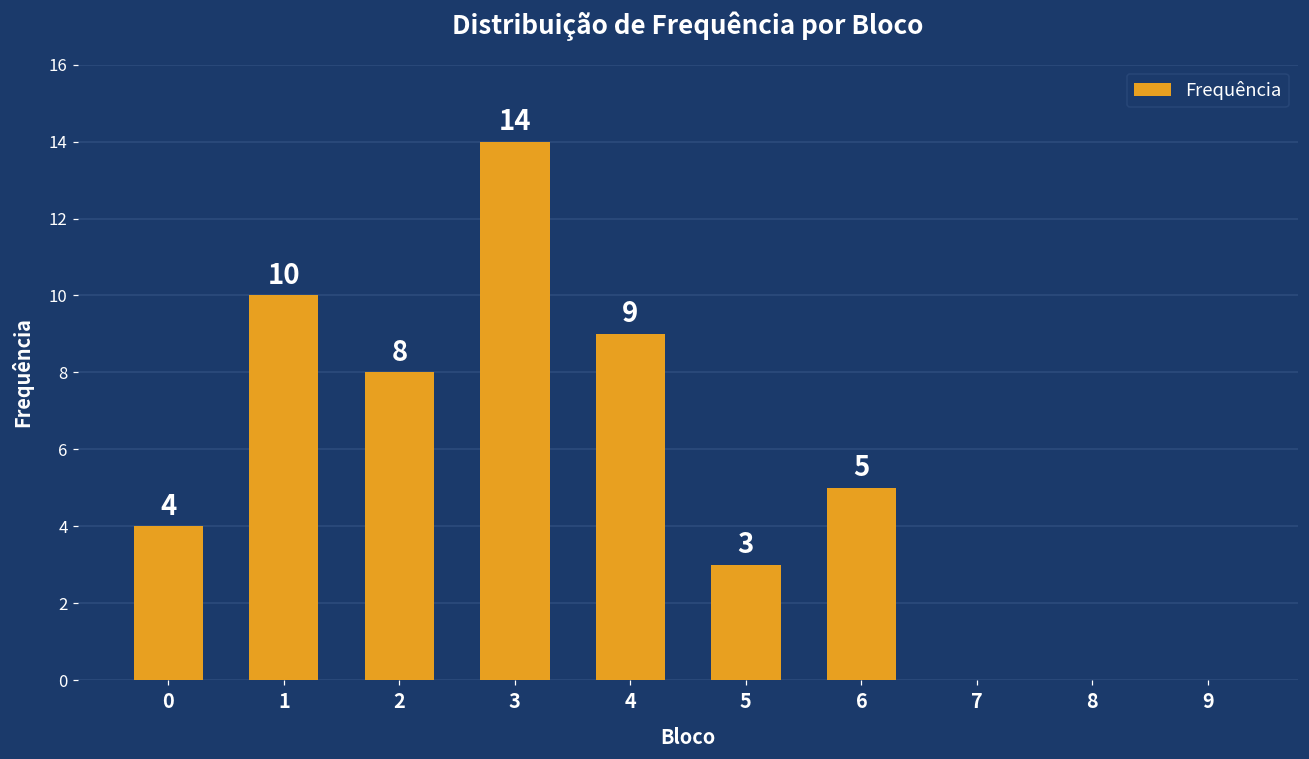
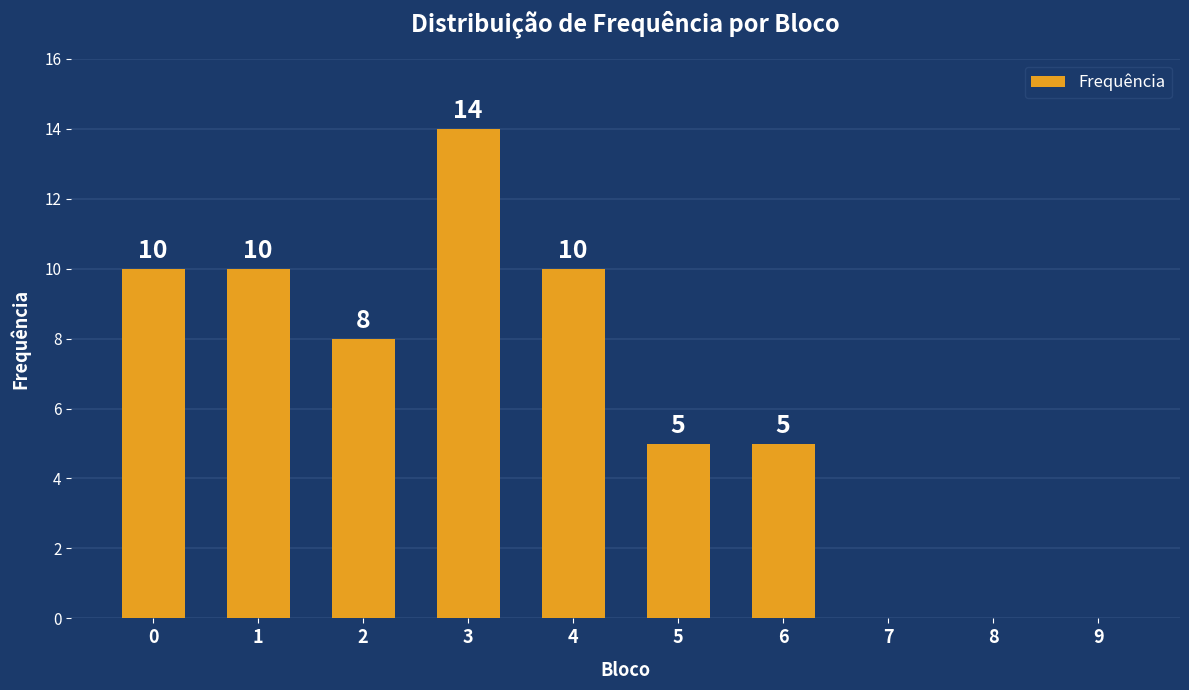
0: 4 -> 10
4: 9 -> 10
5: 3 -> 5
